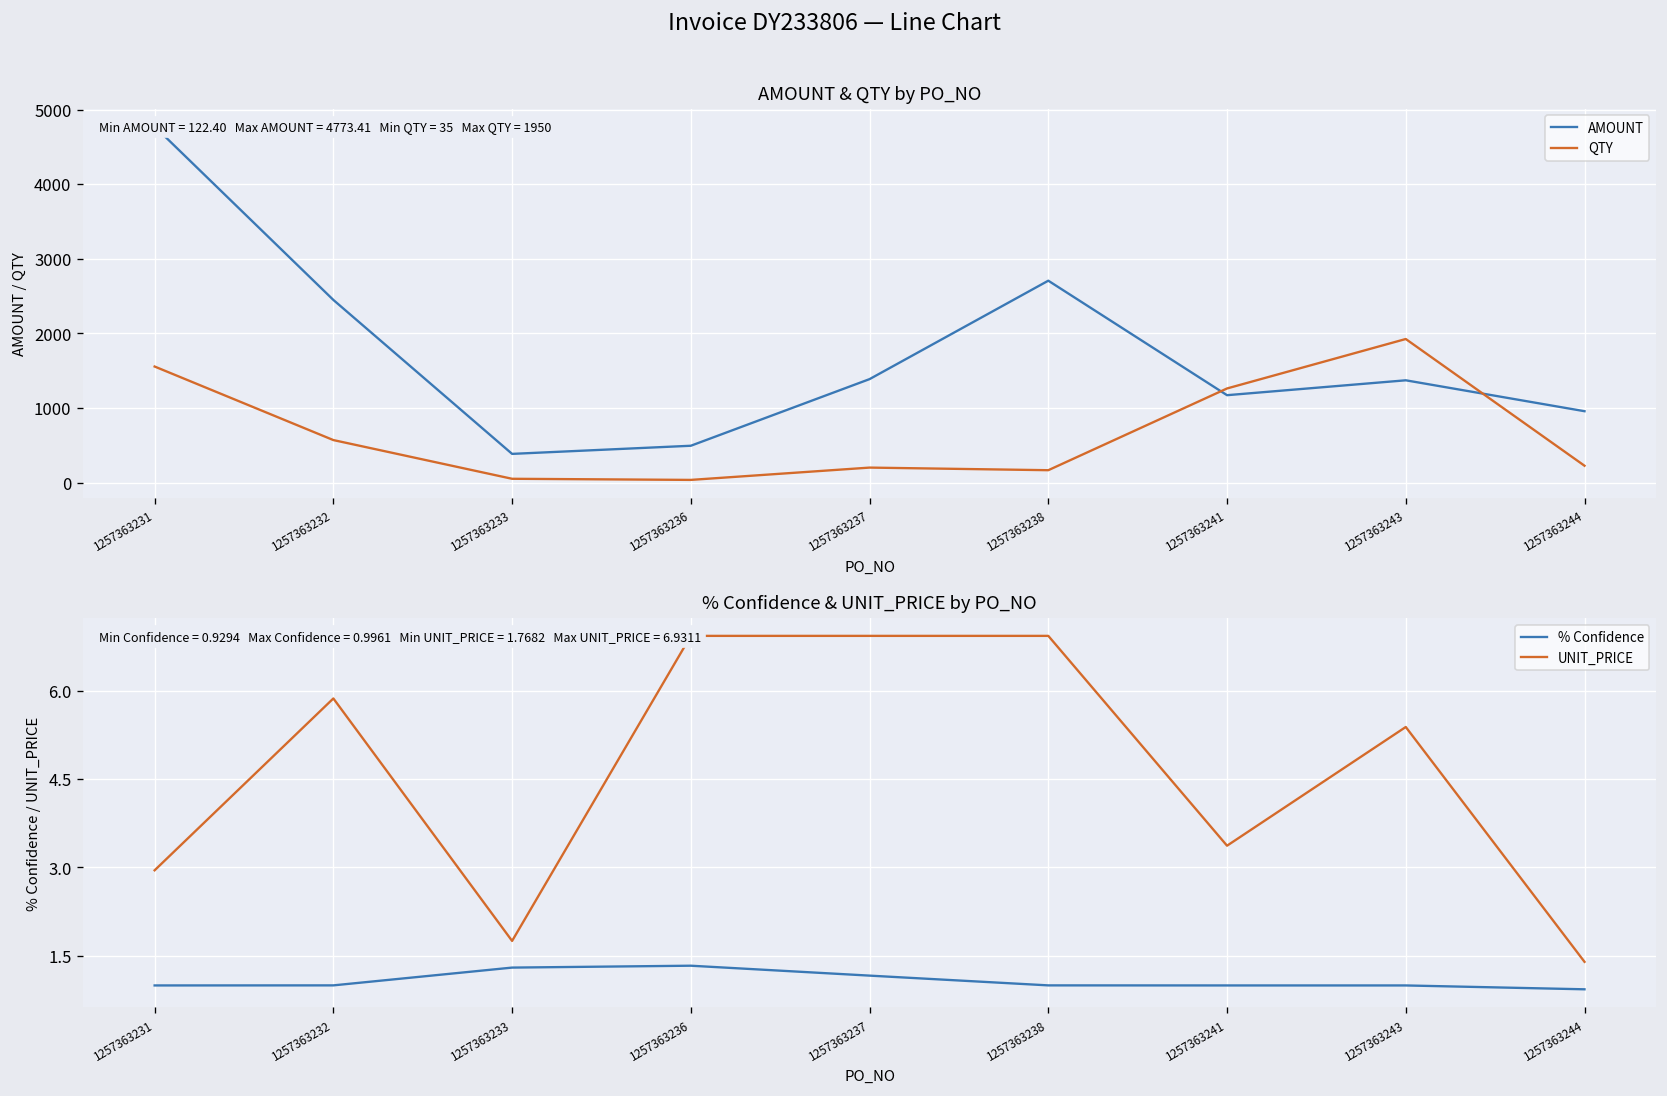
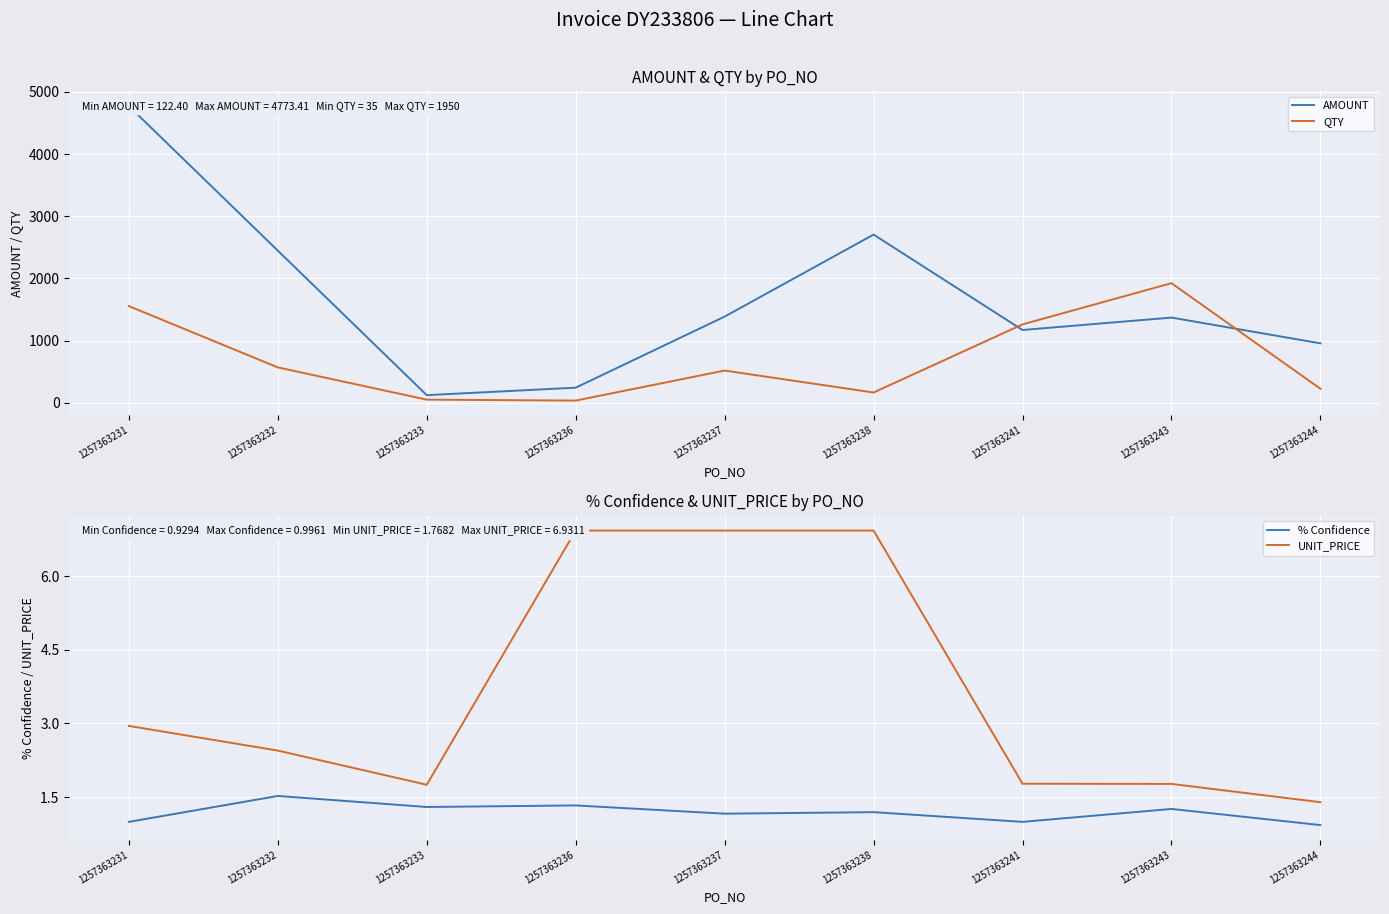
AMOUNT & QTY by PO_NO, AMOUNT, 1257363233: 400 -> 100
AMOUNT & QTY by PO_NO, AMOUNT, 1257363236: 500 -> 200
AMOUNT & QTY by PO_NO, QTY, 1257363237: 200 -> 500
% Confidence & UNIT_PRICE by PO_NO, % Confidence, 1257363232: 1.0 -> 1.5
% Confidence & UNIT_PRICE by PO_NO, UNIT_PRICE, 1257363232: 5.9 -> 2.4
% Confidence & UNIT_PRICE by PO_NO, % Confidence, 1257363238: 1.0 -> 1.2
% Confidence & UNIT_PRICE by PO_NO, UNIT_PRICE, 1257363241: 3.4 -> 1.8
% Confidence & UNIT_PRICE by PO_NO, % Confidence, 1257363243: 1.0 -> 1.3
% Confidence & UNIT_PRICE by PO_NO, UNIT_PRICE, 1257363243: 5.4 -> 1.8
